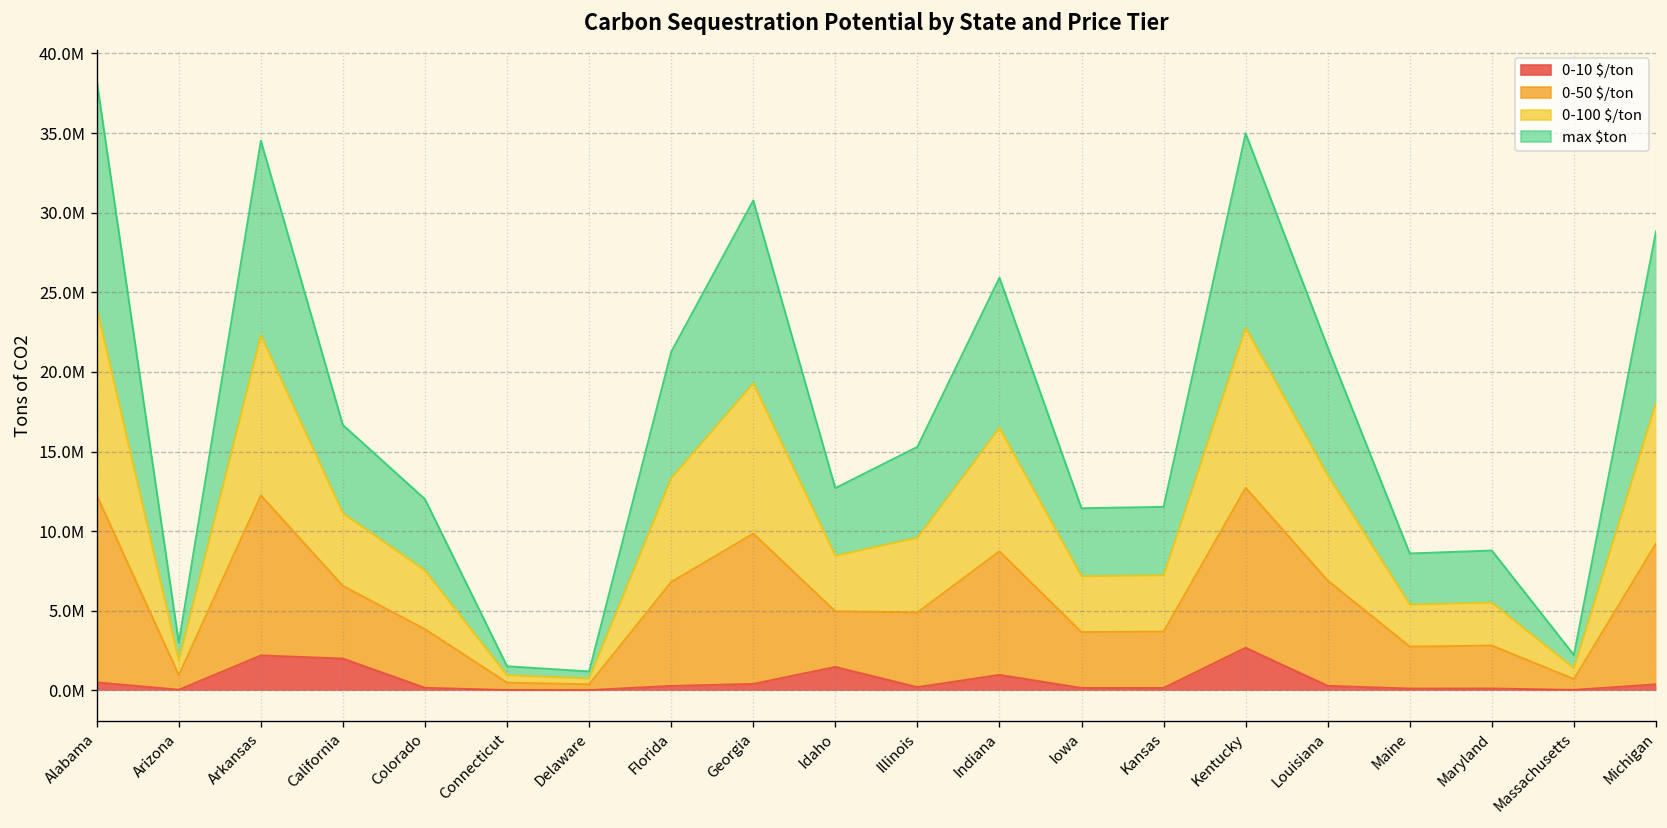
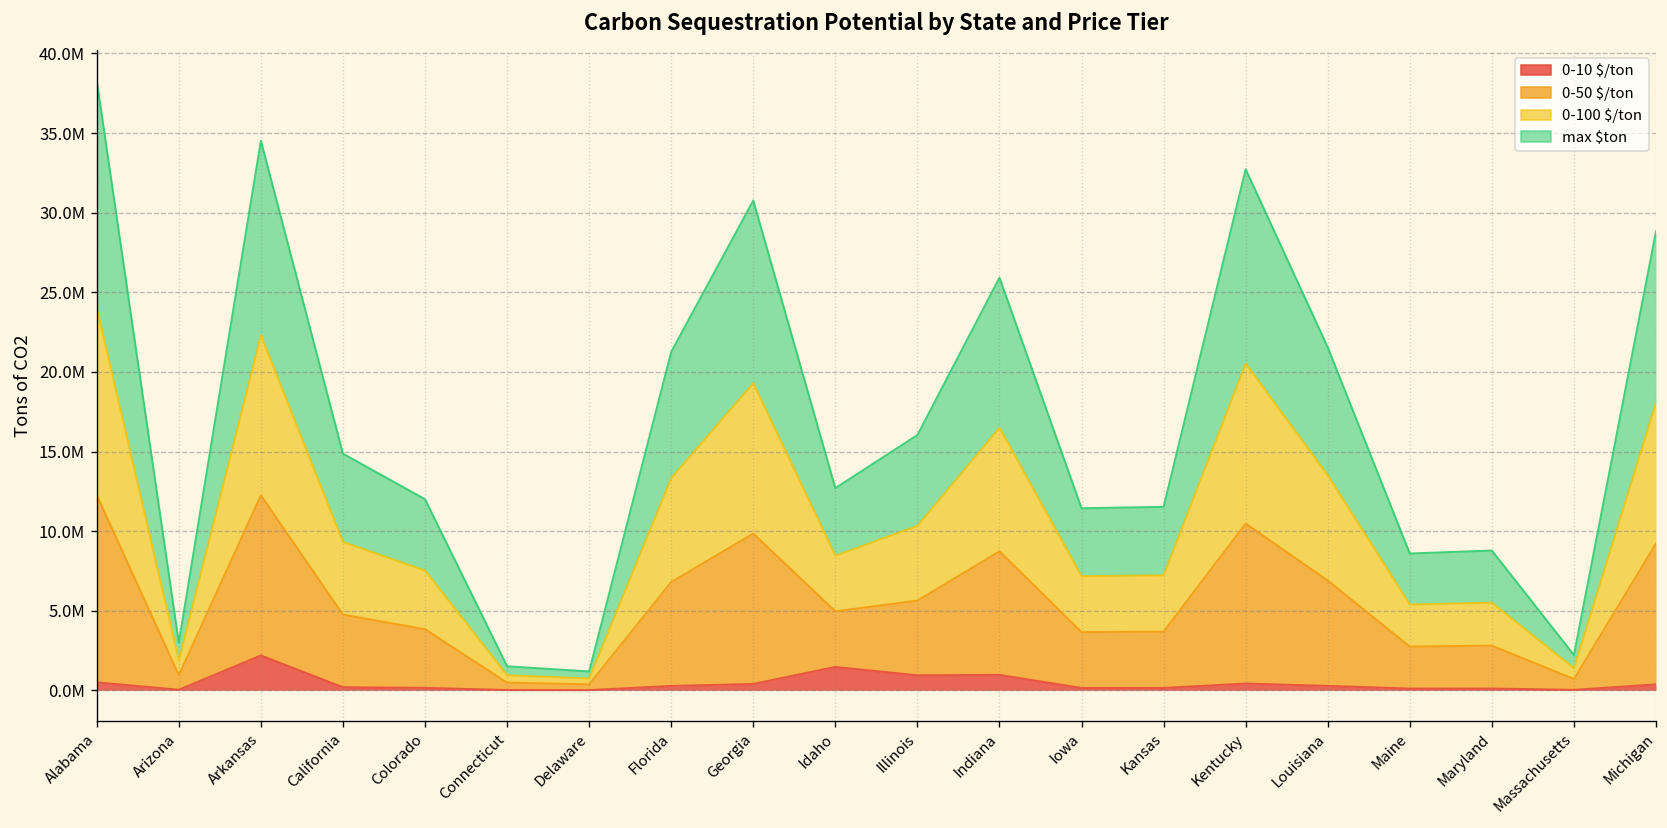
0-10 $/ton, California: 2000000 -> 200000
0-10 $/ton, Illinois: 200000 -> 900000
0-10 $/ton, Kentucky: 2700000 -> 400000
